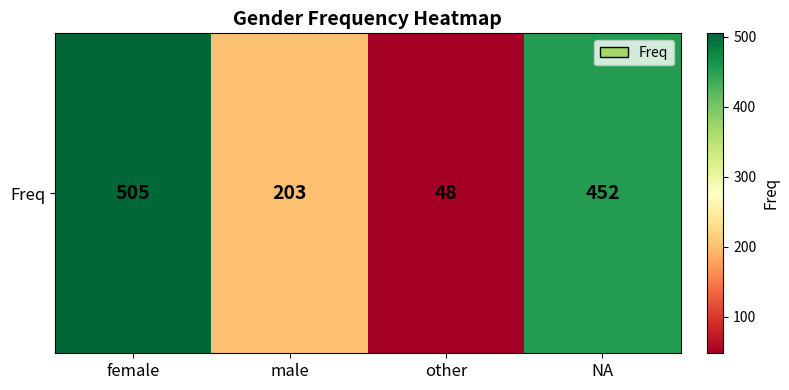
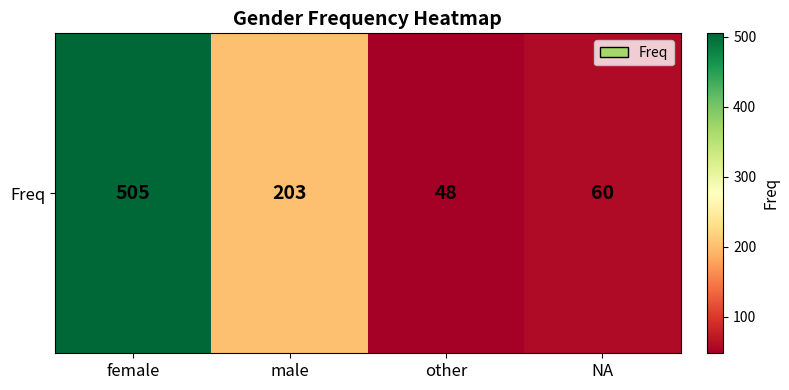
Freq, NA: 452 -> 60
